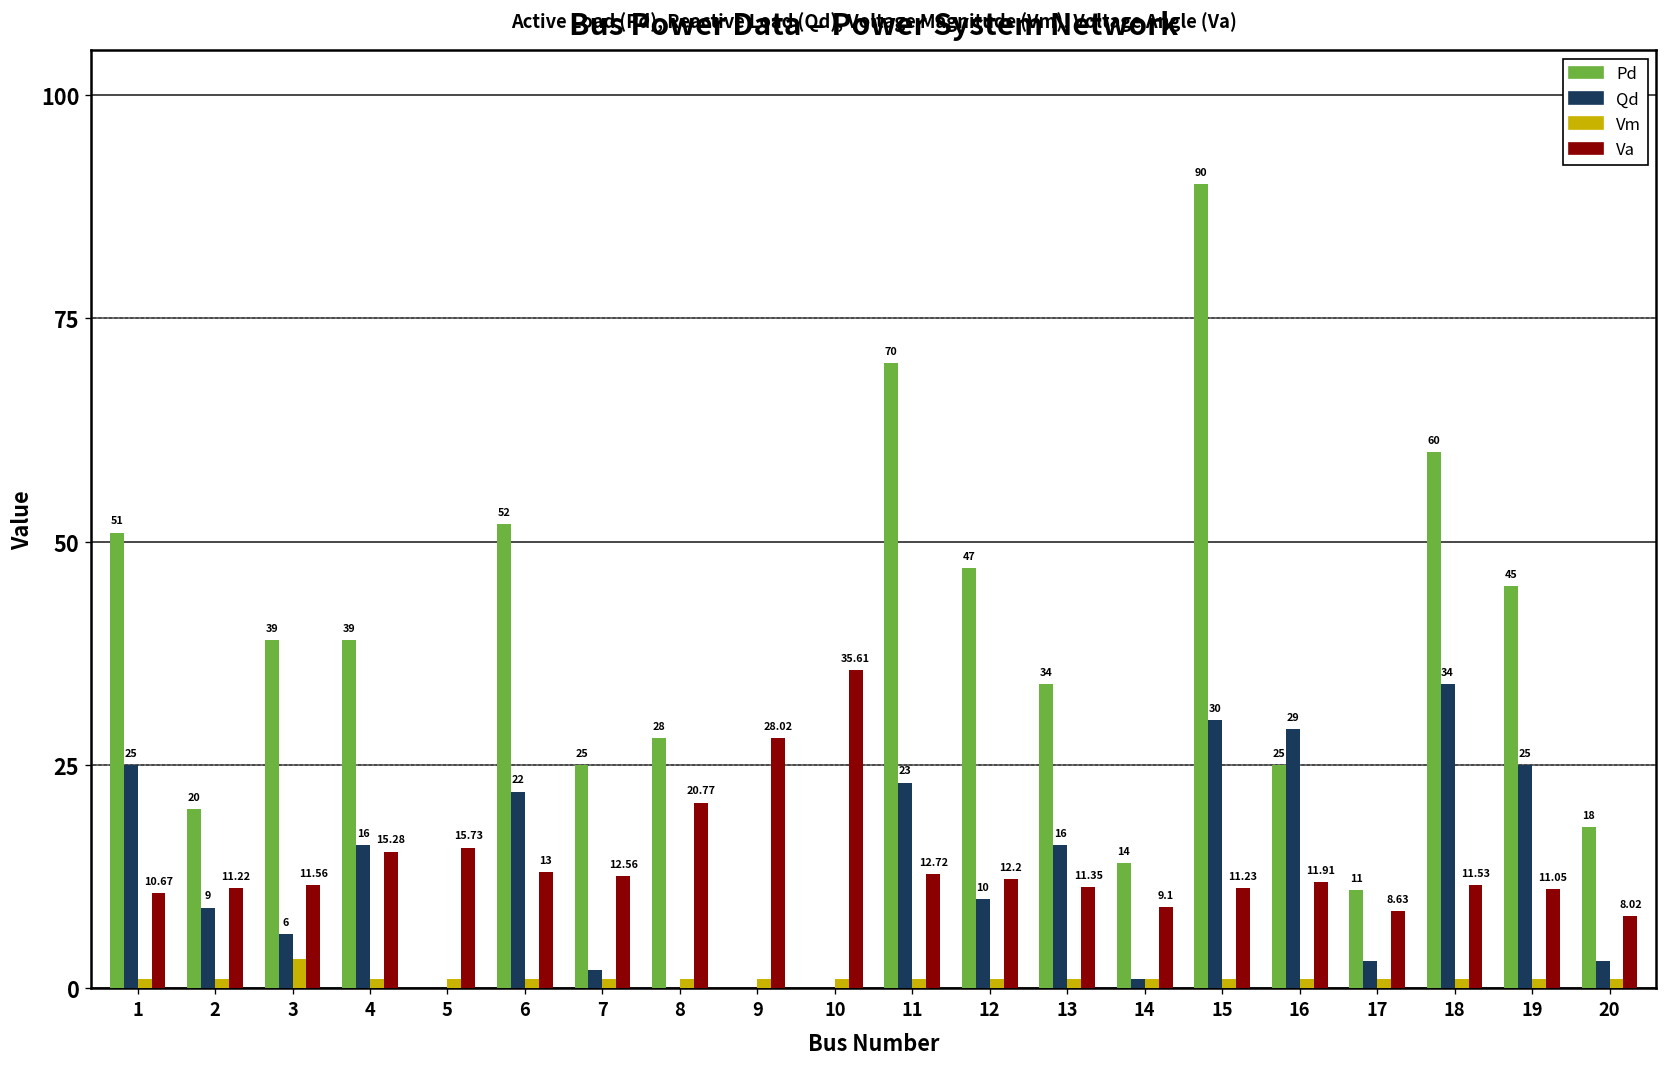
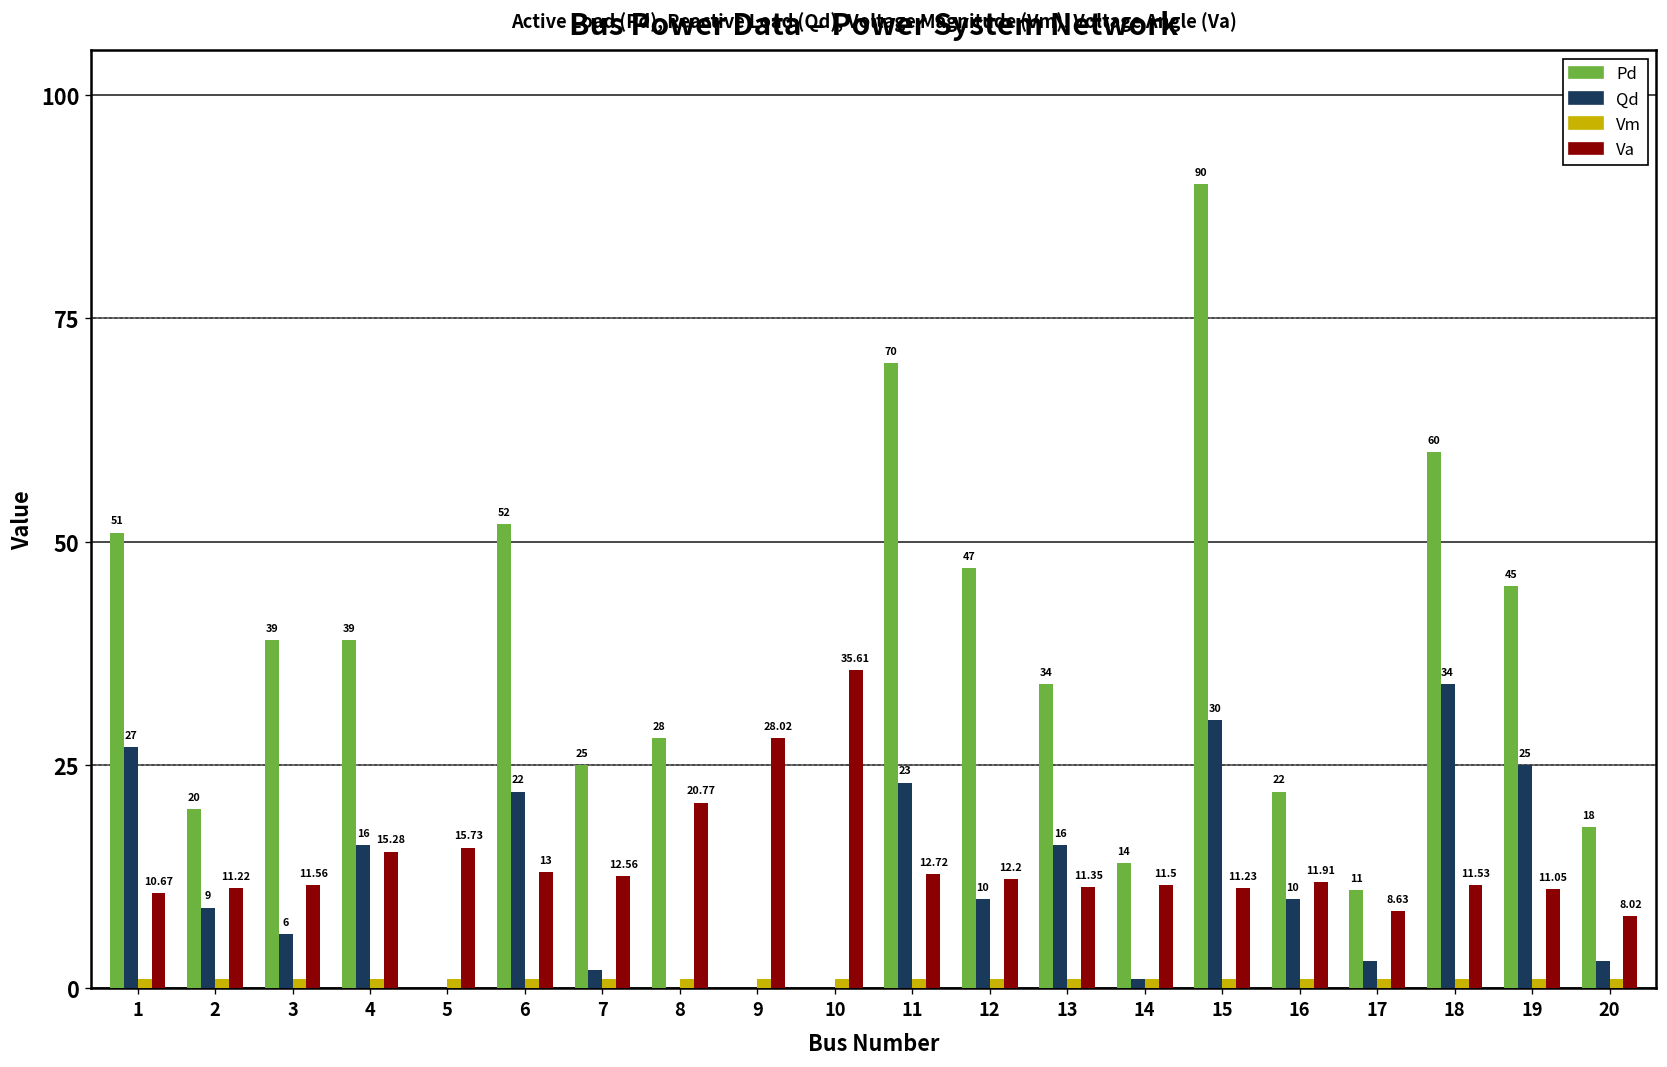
Qd, 1: 25 -> 27
Vm, 3: 3 -> 1
Va, 14: 9.1 -> 11.5
Pd, 16: 25 -> 22
Qd, 16: 29 -> 10
